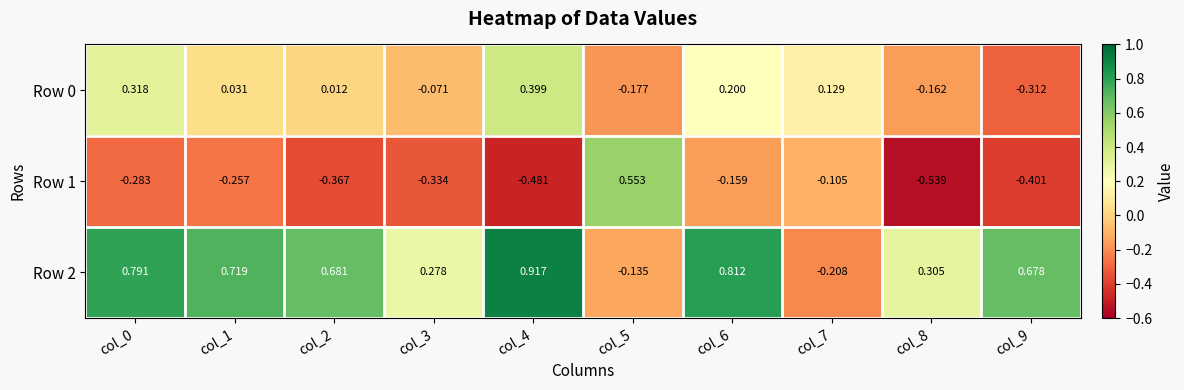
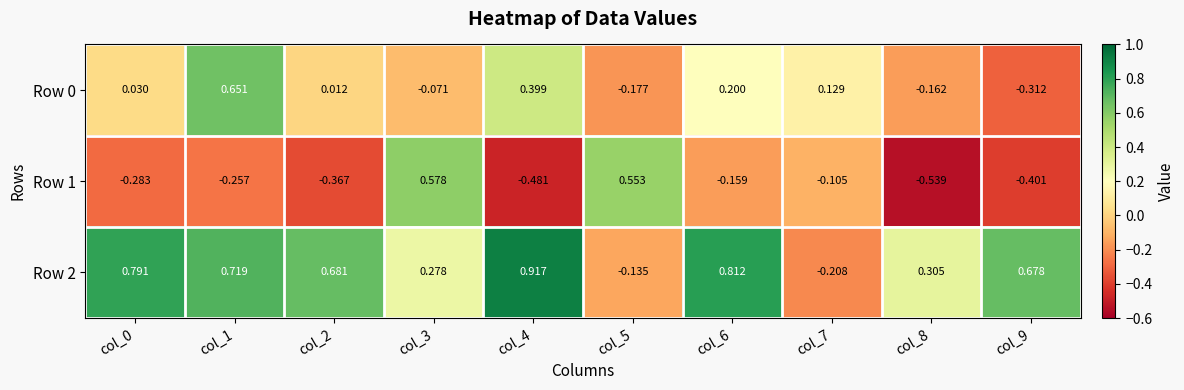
Row 0, col_0: 0.318 -> 0.030
Row 0, col_1: 0.031 -> 0.651
Row 1, col_3: -0.334 -> 0.578
